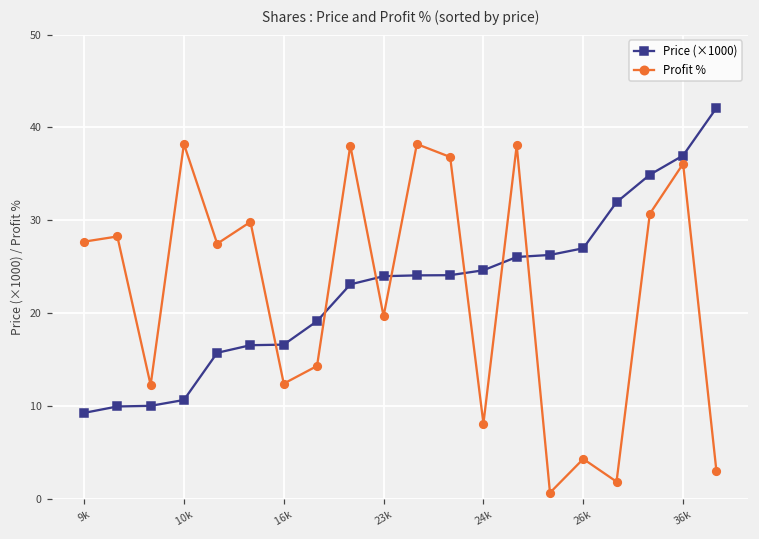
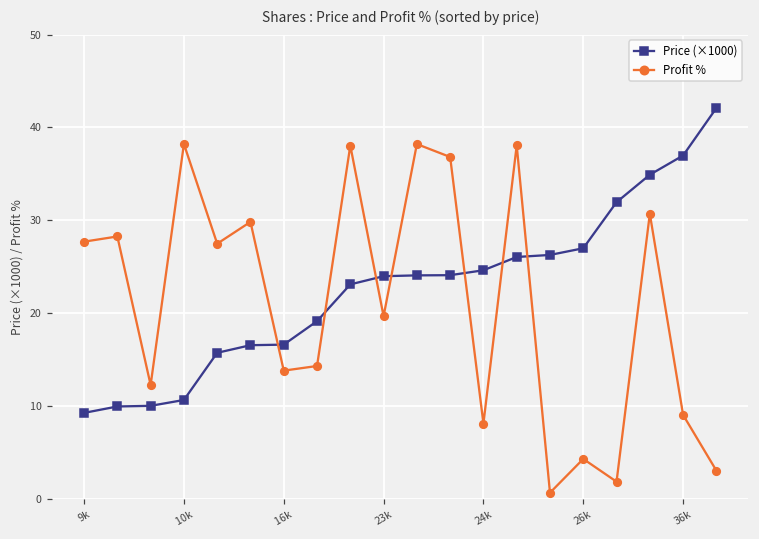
Profit %, 16k: 12 -> 14
Profit %, 36k: 36 -> 9
